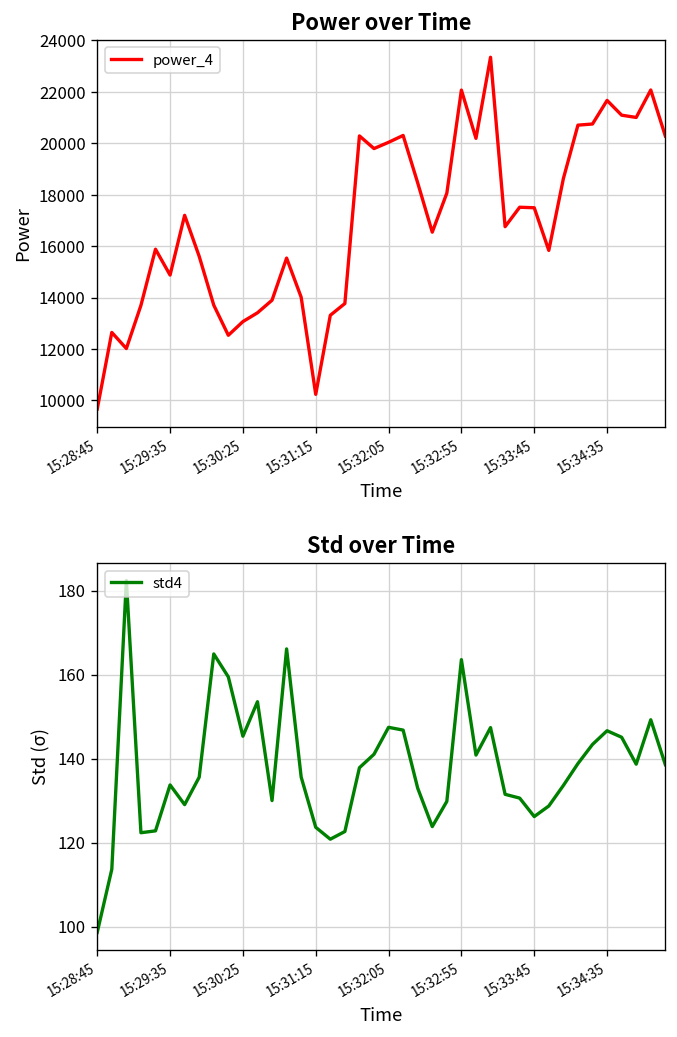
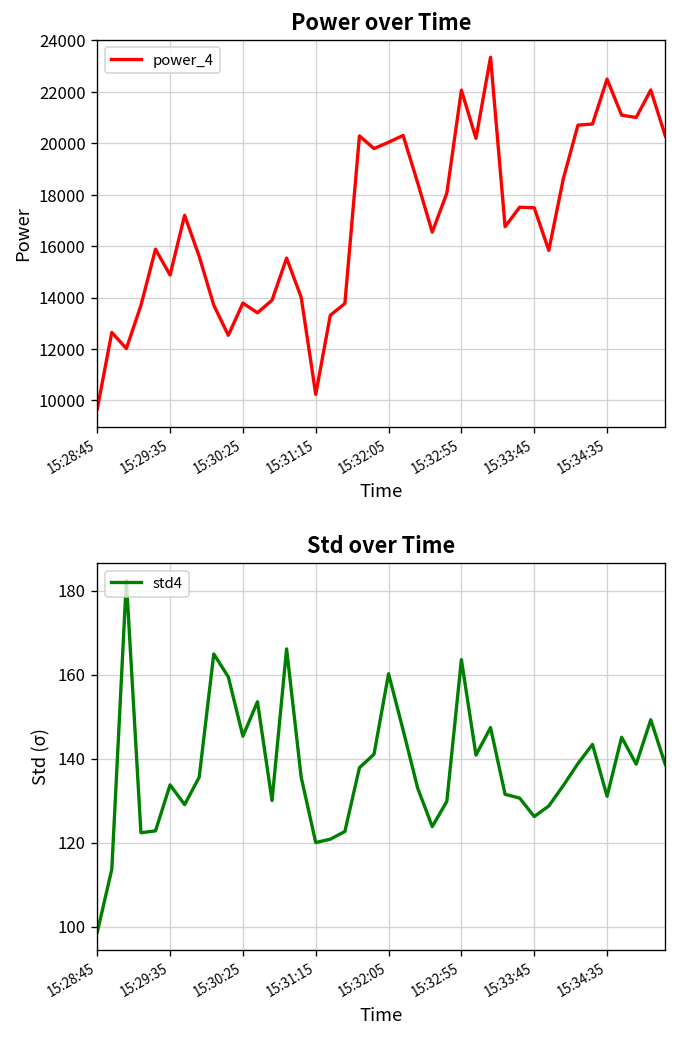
Power over Time, 15:30:25: 13100 -> 13800
Power over Time, 15:34:35: 21700 -> 22500
Std over Time, 15:31:15: 124 -> 120
Std over Time, 15:32:05: 147 -> 160
Std over Time, 15:34:35: 147 -> 131
